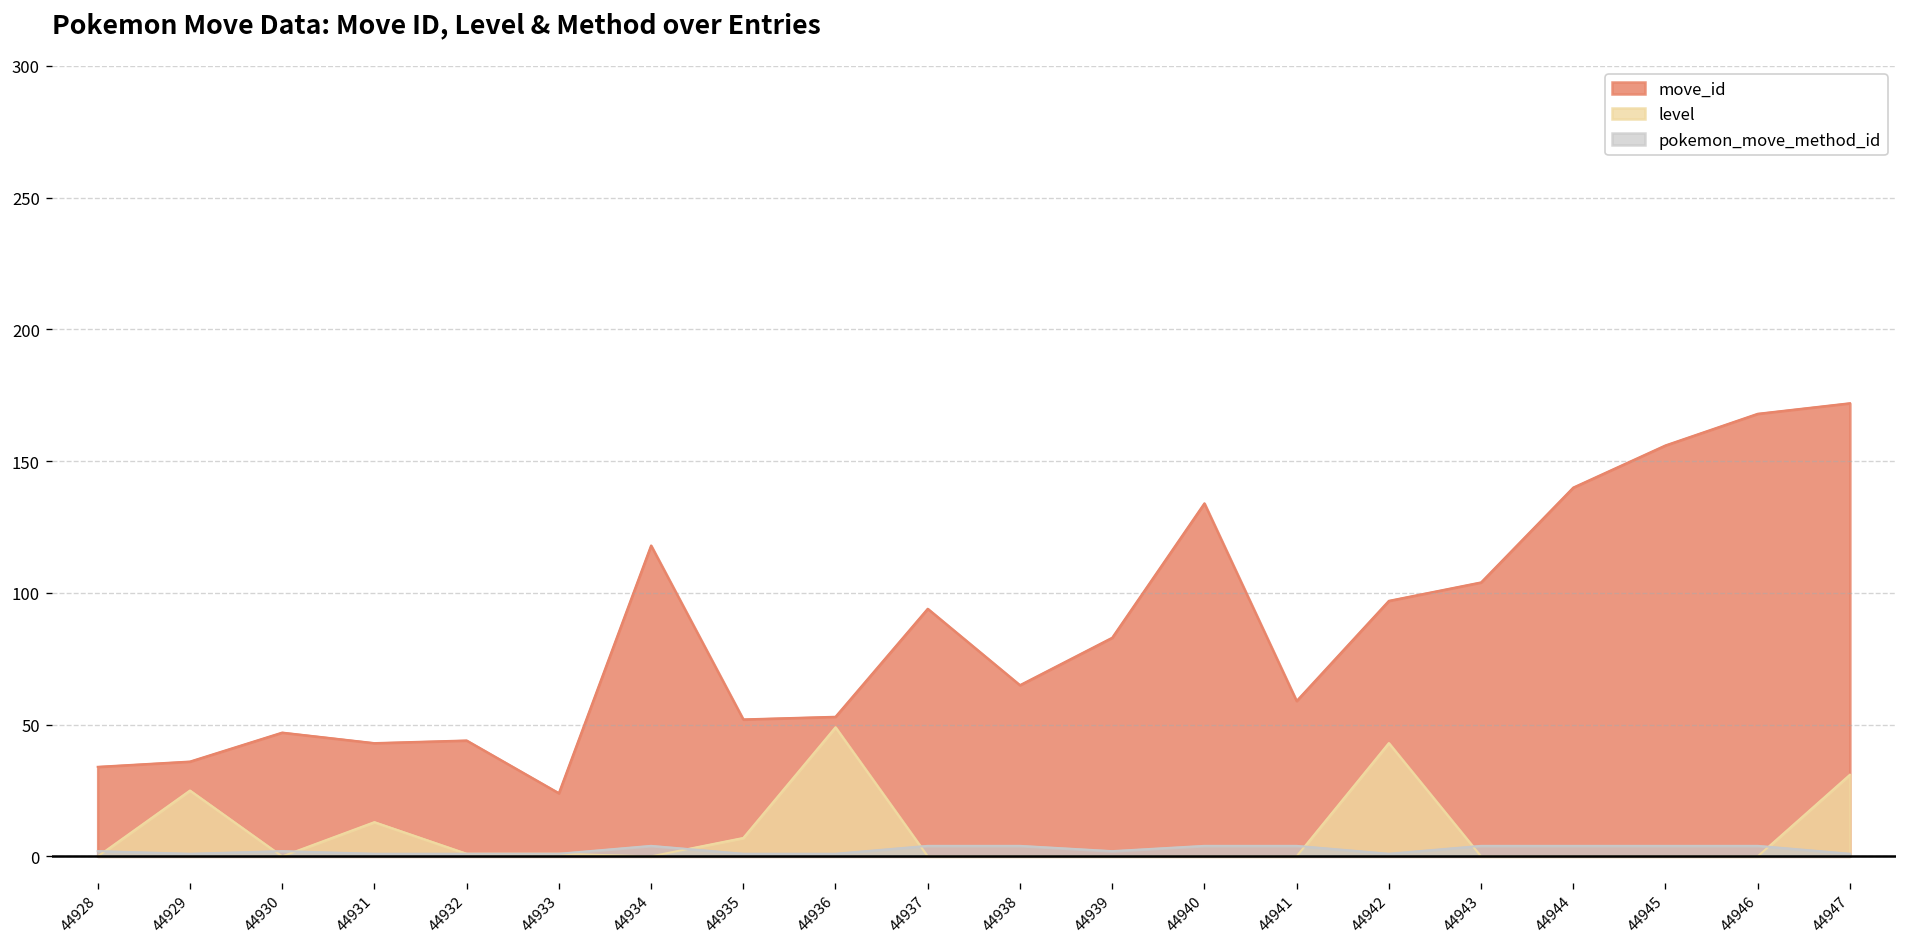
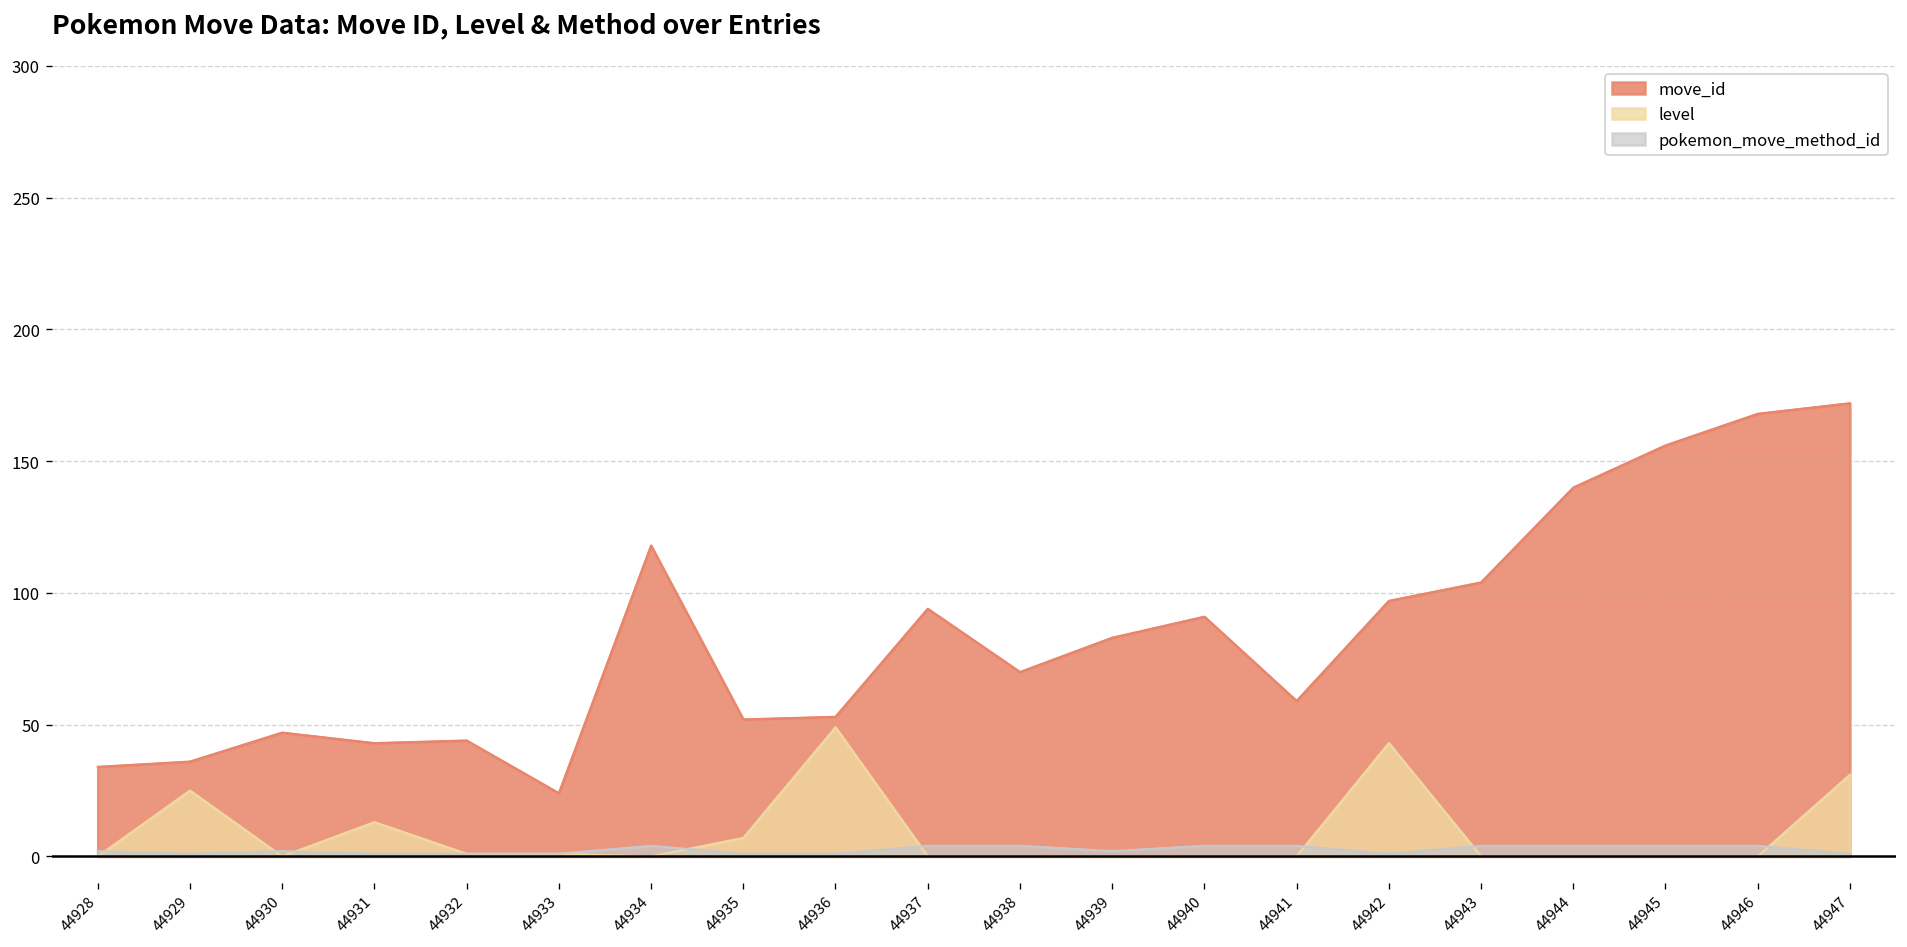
move_id, 44938: 65 -> 70
move_id, 44940: 134 -> 91
